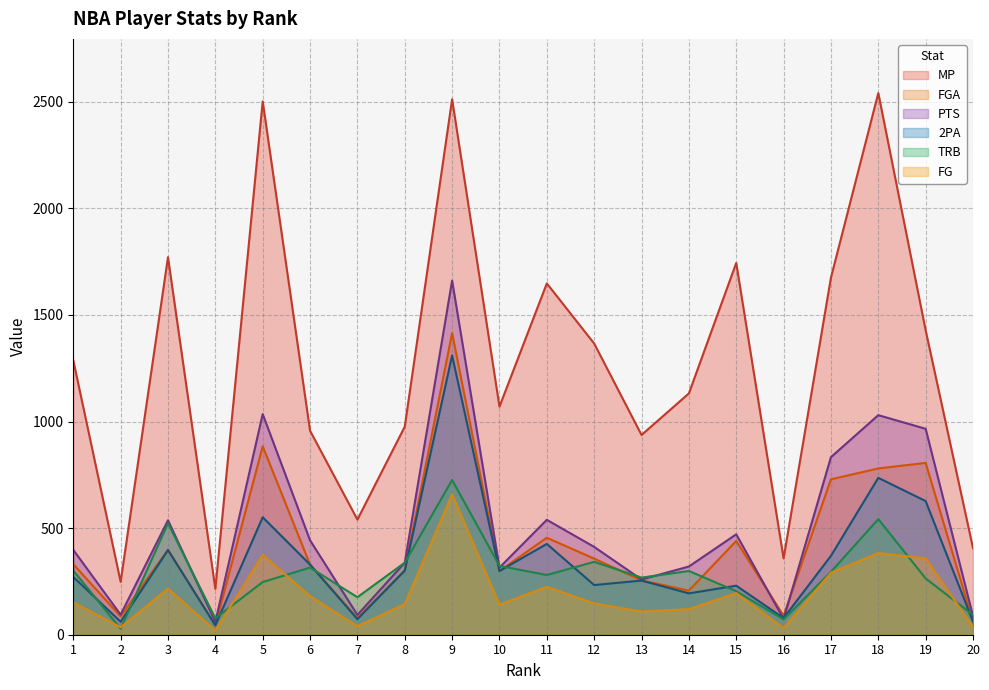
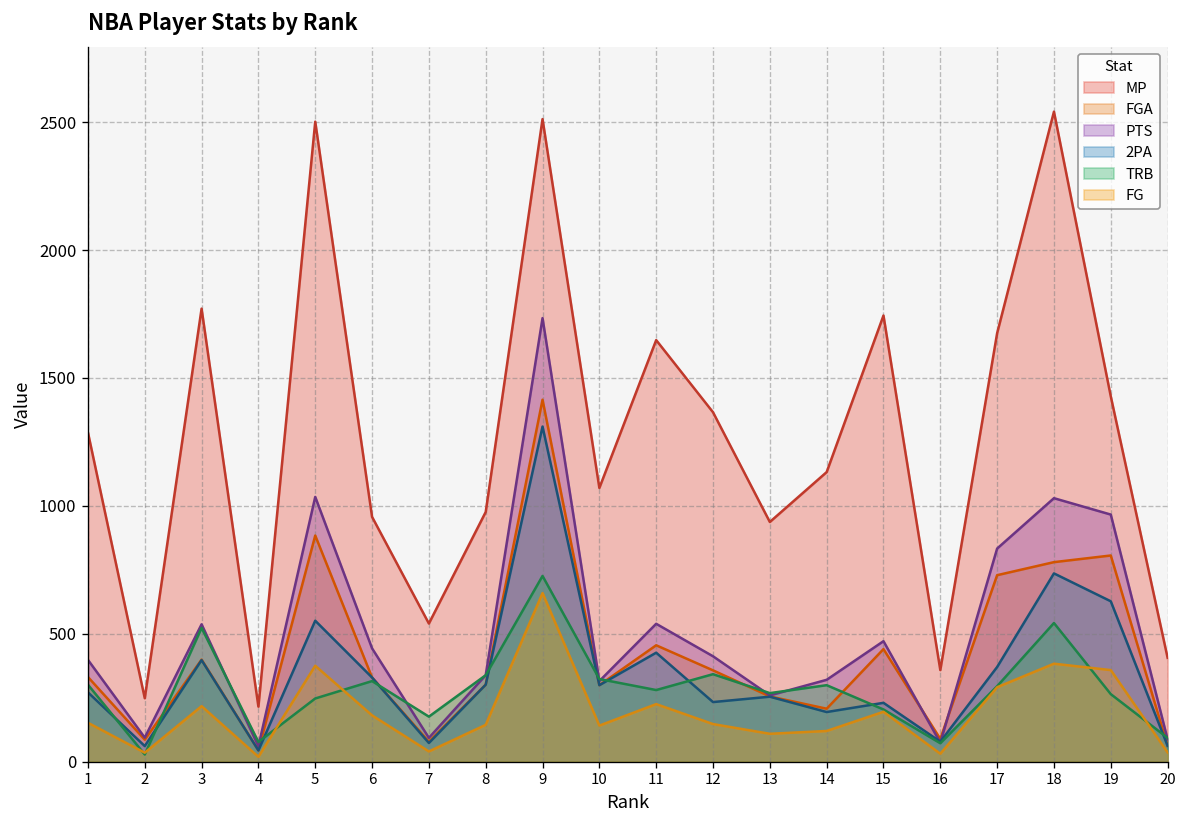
PTS, 9: 1660 -> 1730
